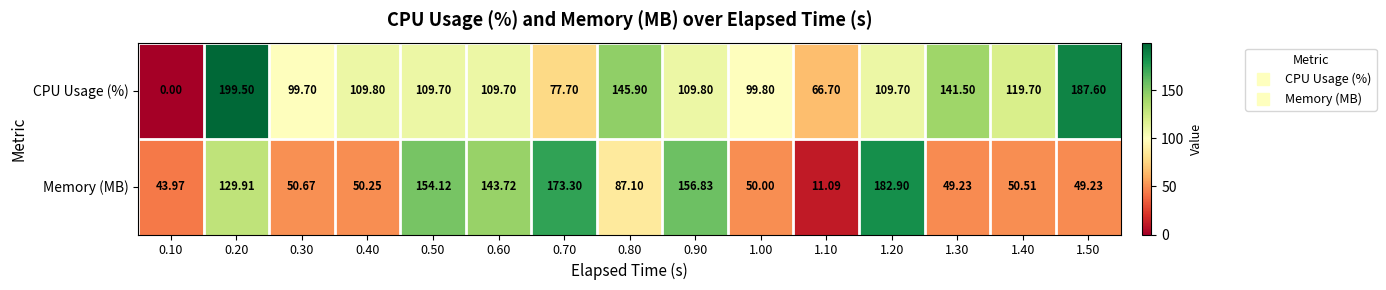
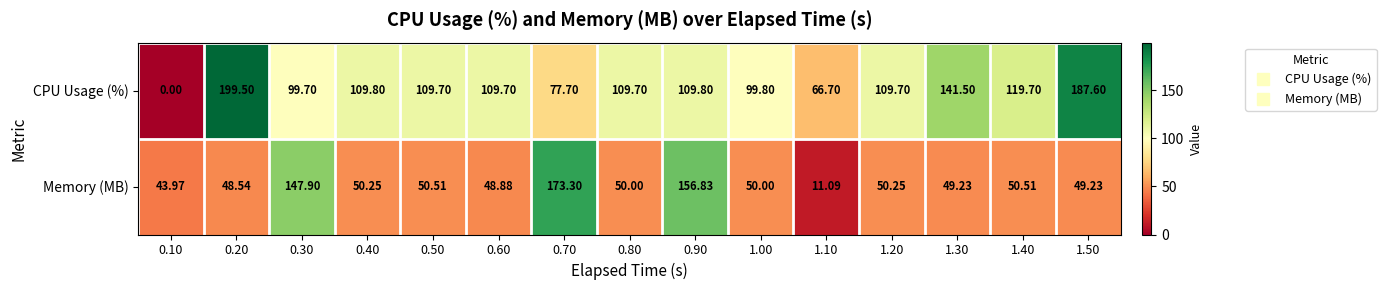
CPU Usage (%), 0.80: 145.90 -> 109.70
Memory (MB), 0.20: 129.91 -> 48.54
Memory (MB), 0.30: 50.67 -> 147.90
Memory (MB), 0.50: 154.12 -> 50.51
Memory (MB), 0.60: 143.72 -> 48.88
Memory (MB), 0.80: 87.10 -> 50.00
Memory (MB), 1.20: 182.90 -> 50.25
